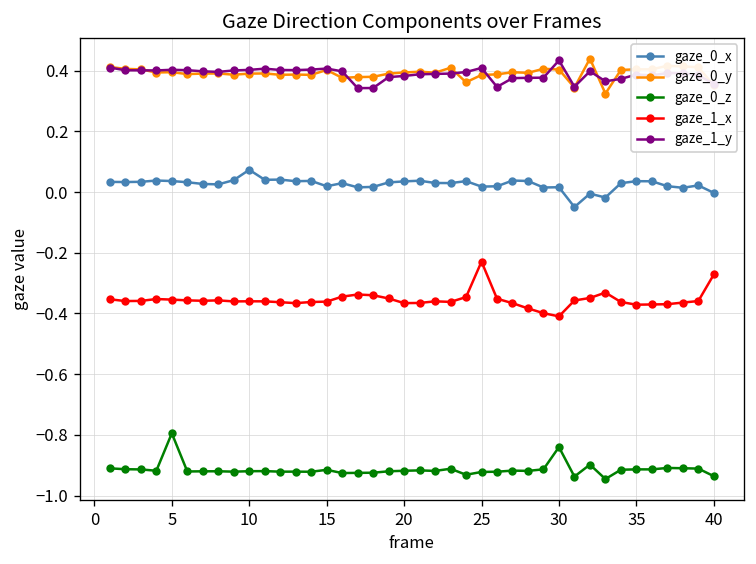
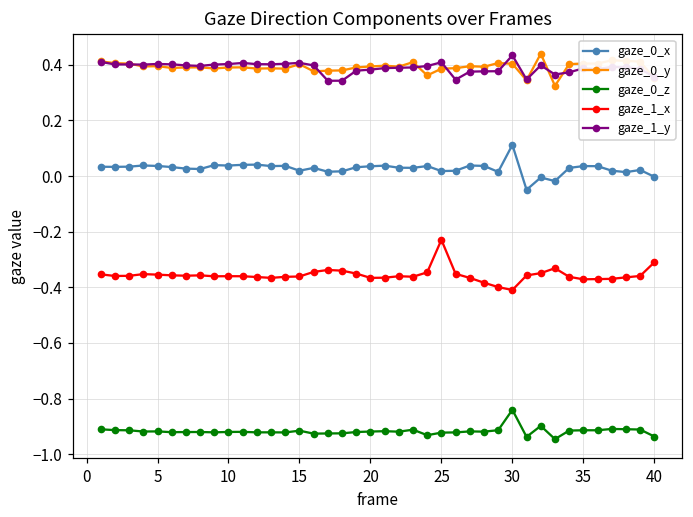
gaze_0_z, 5: -0.79 -> -0.92
gaze_0_x, 10: 0.07 -> 0.04
gaze_0_x, 30: 0.02 -> 0.11
gaze_1_x, 40: -0.27 -> -0.31
